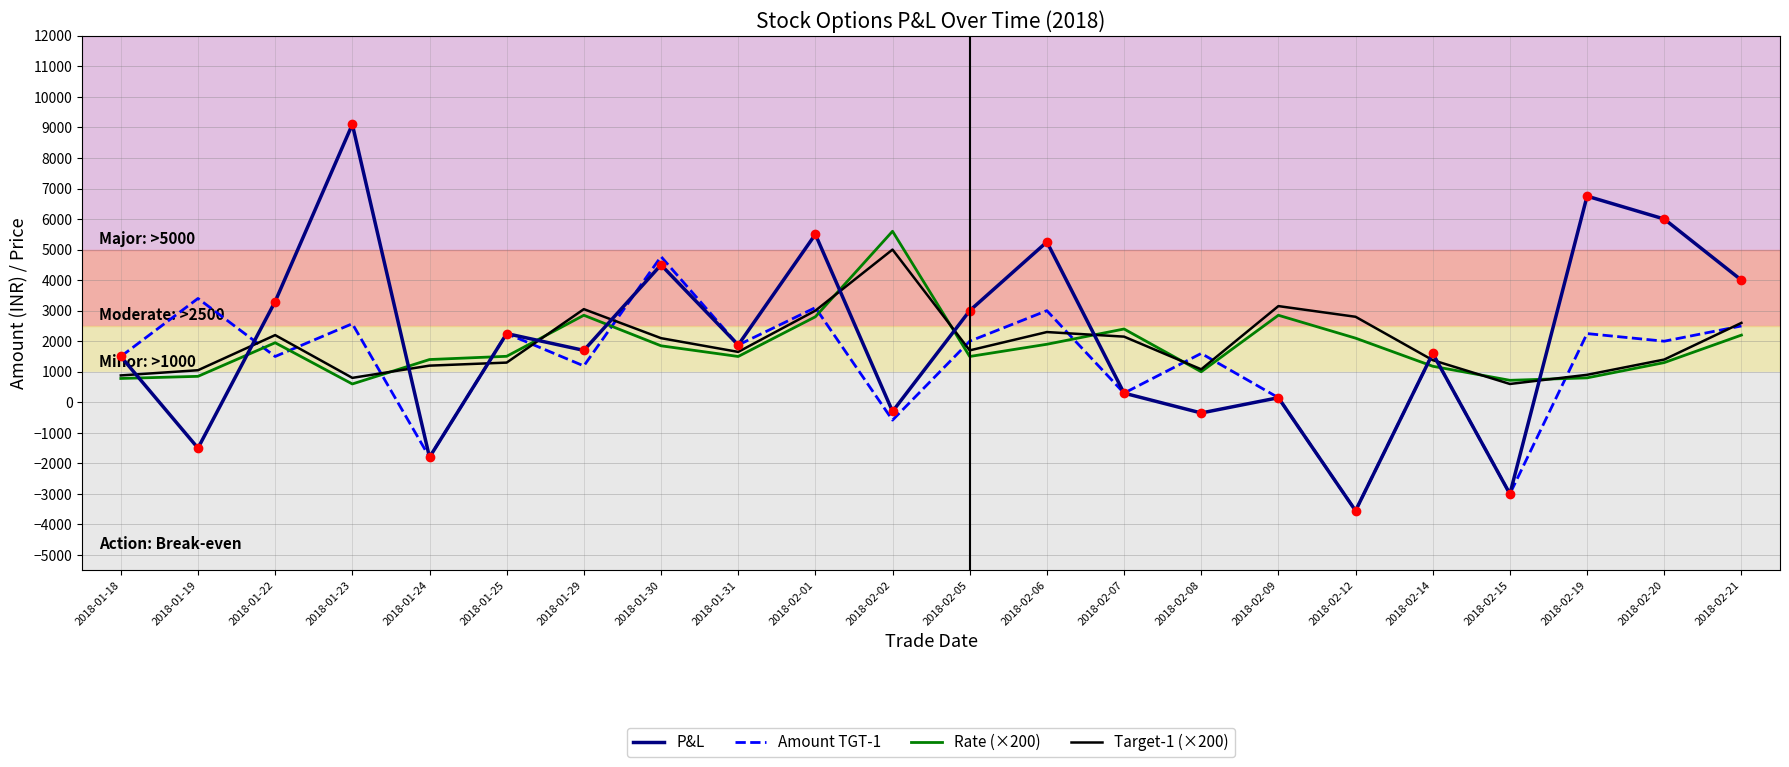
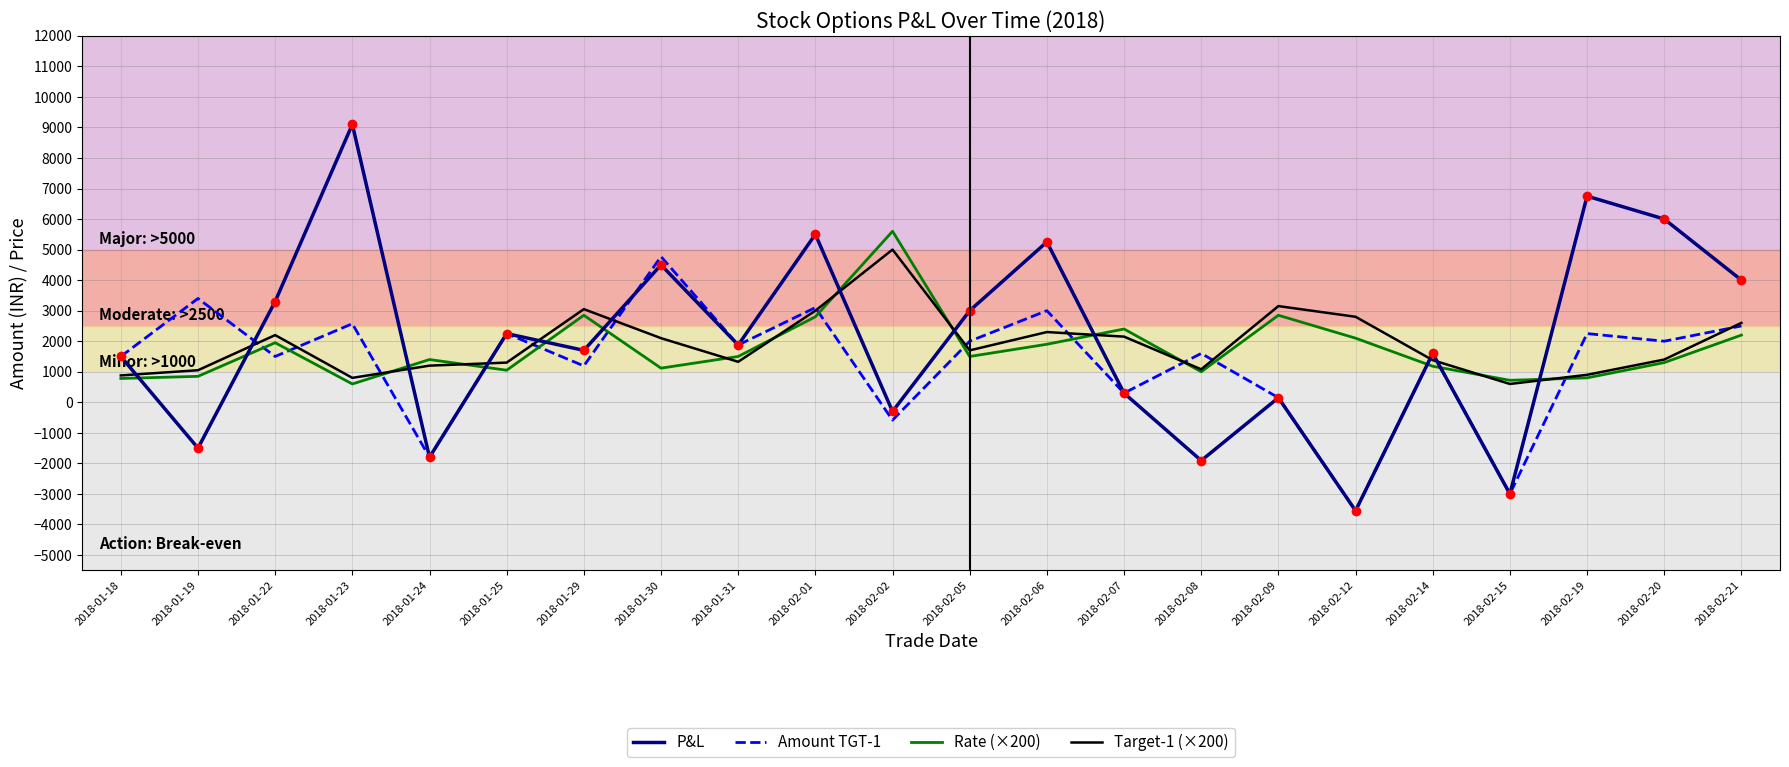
Rate (×200), 2018-01-25: 1500 -> 1100
Rate (×200), 2018-01-30: 1900 -> 1100
Target-1 (×200), 2018-01-31: 1700 -> 1300
P&L, 2018-02-08: -400 -> -1900
